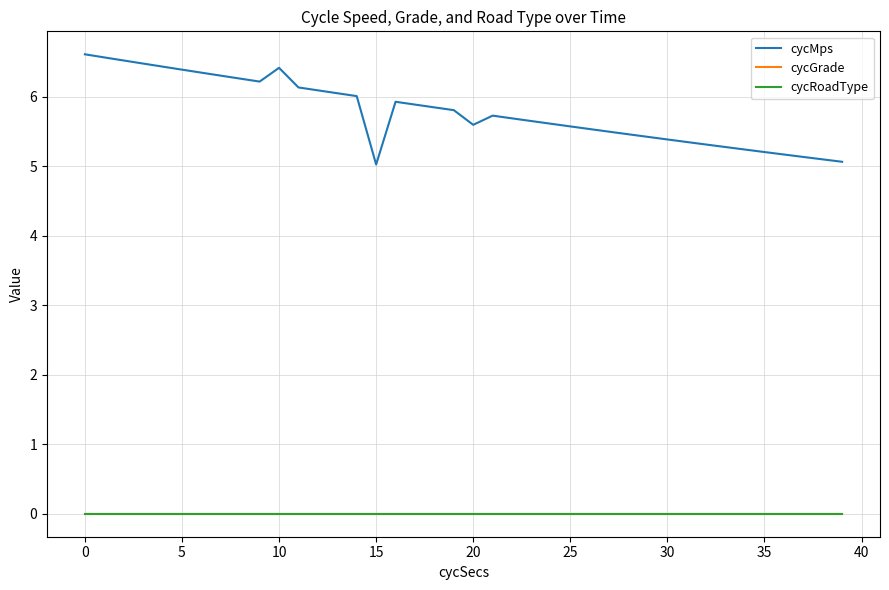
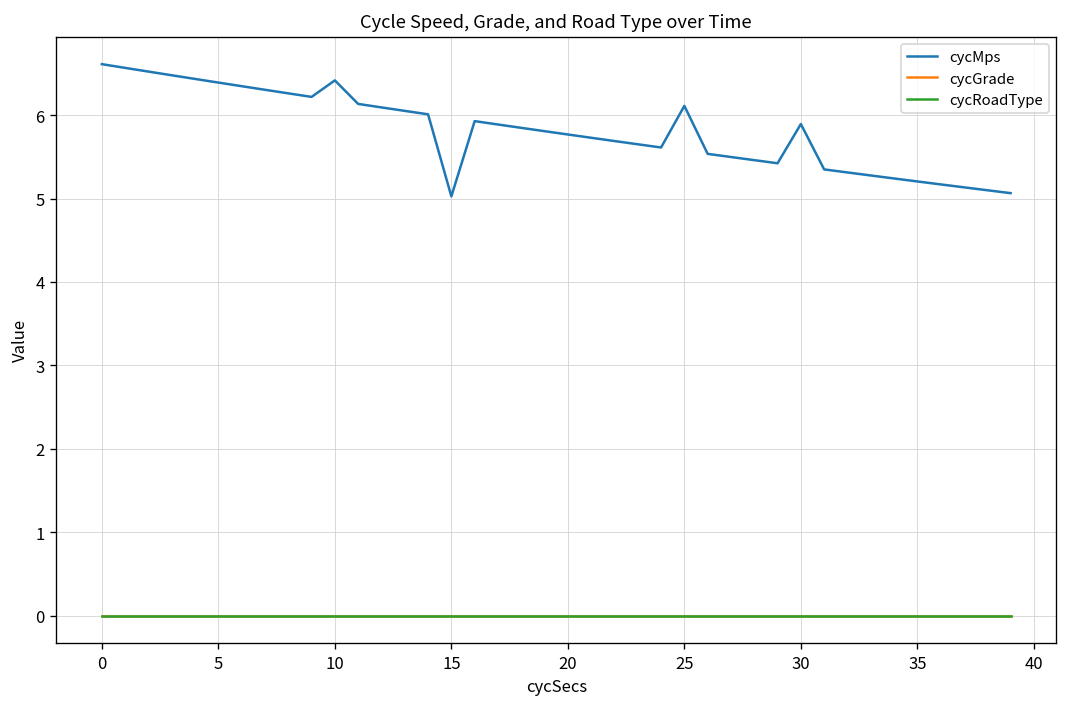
cycMps, 20: 5.6 -> 5.8
cycMps, 25: 5.6 -> 6.1
cycMps, 30: 5.4 -> 5.9
